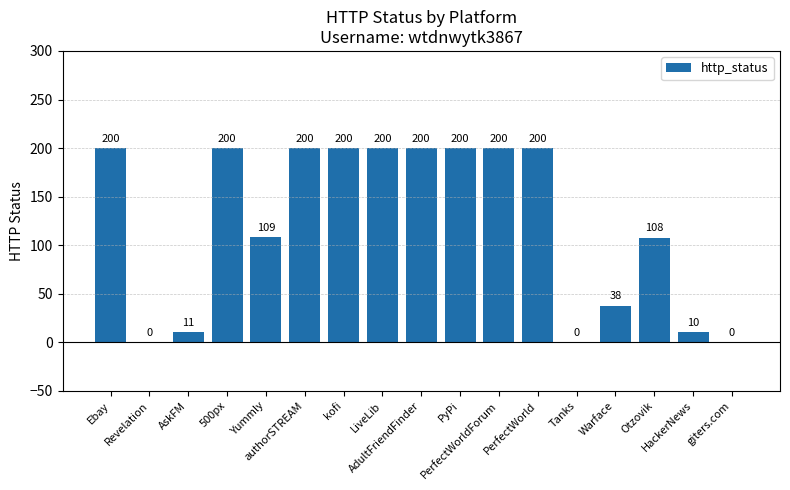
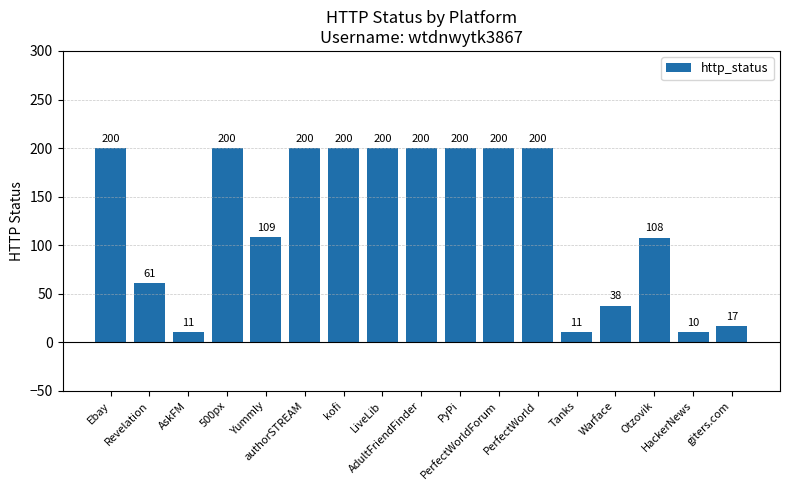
Revelation: 0 -> 61
Tanks: 0 -> 11
giters.com: 0 -> 17
